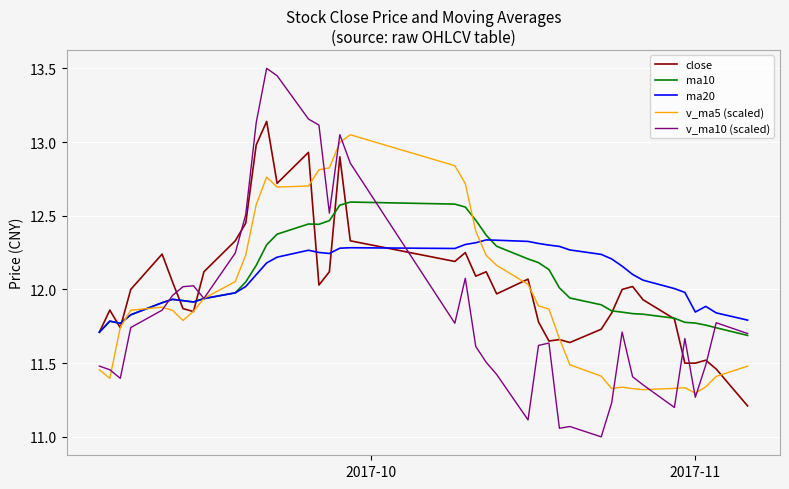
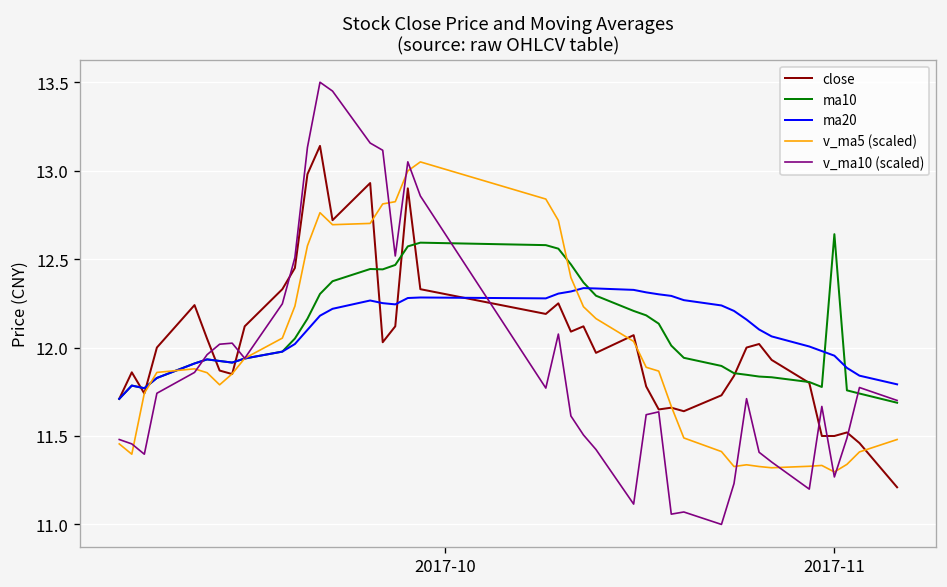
ma10, 2017-11: 11.77 -> 12.64
ma20, 2017-11: 11.85 -> 11.95
